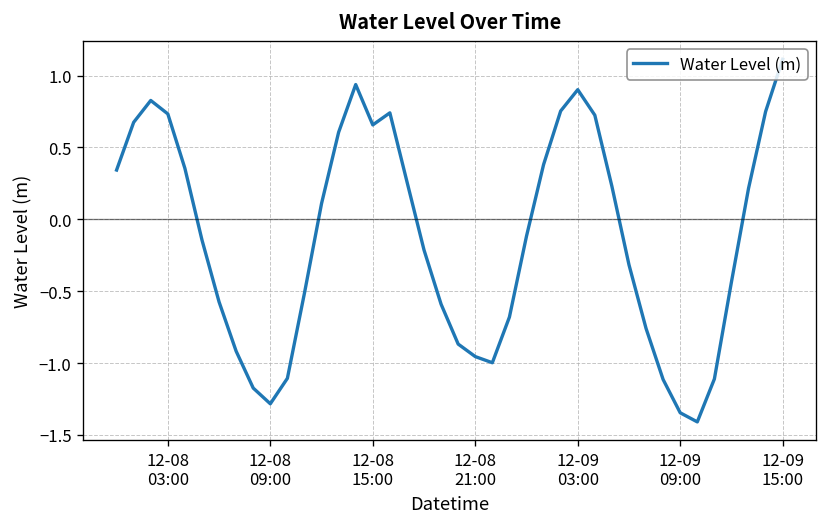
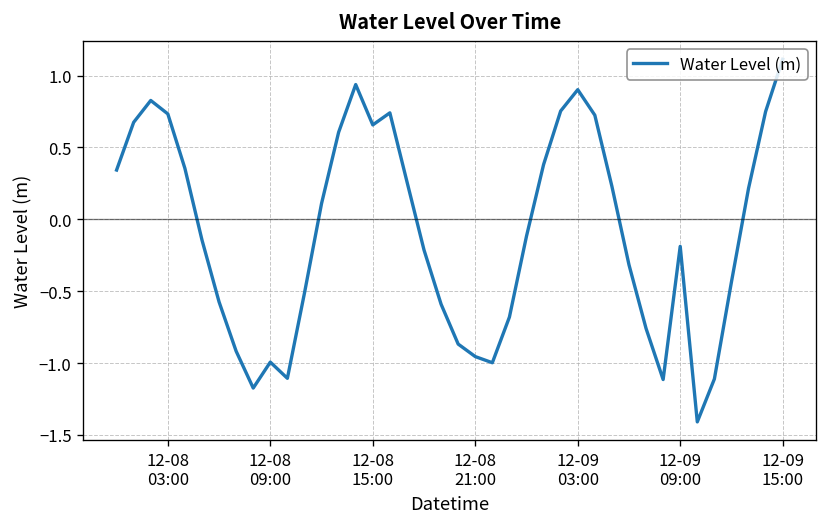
12-08 09:00: -1.28 -> -0.99
12-09 09:00: -1.35 -> -0.19
